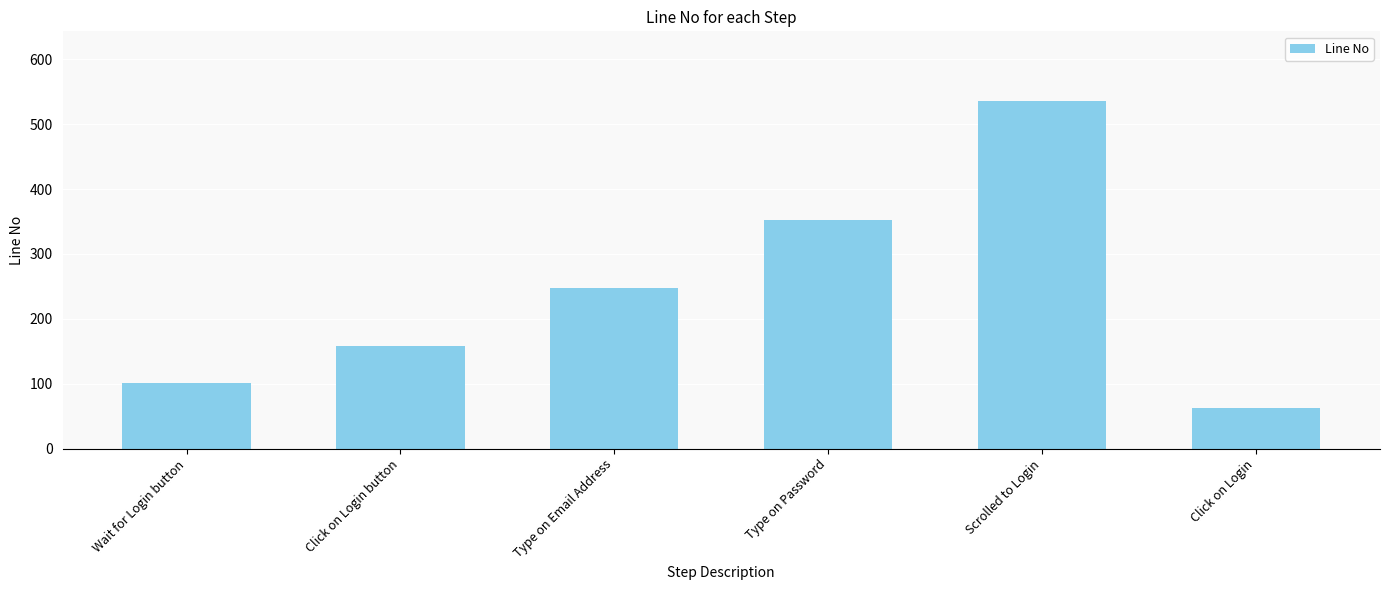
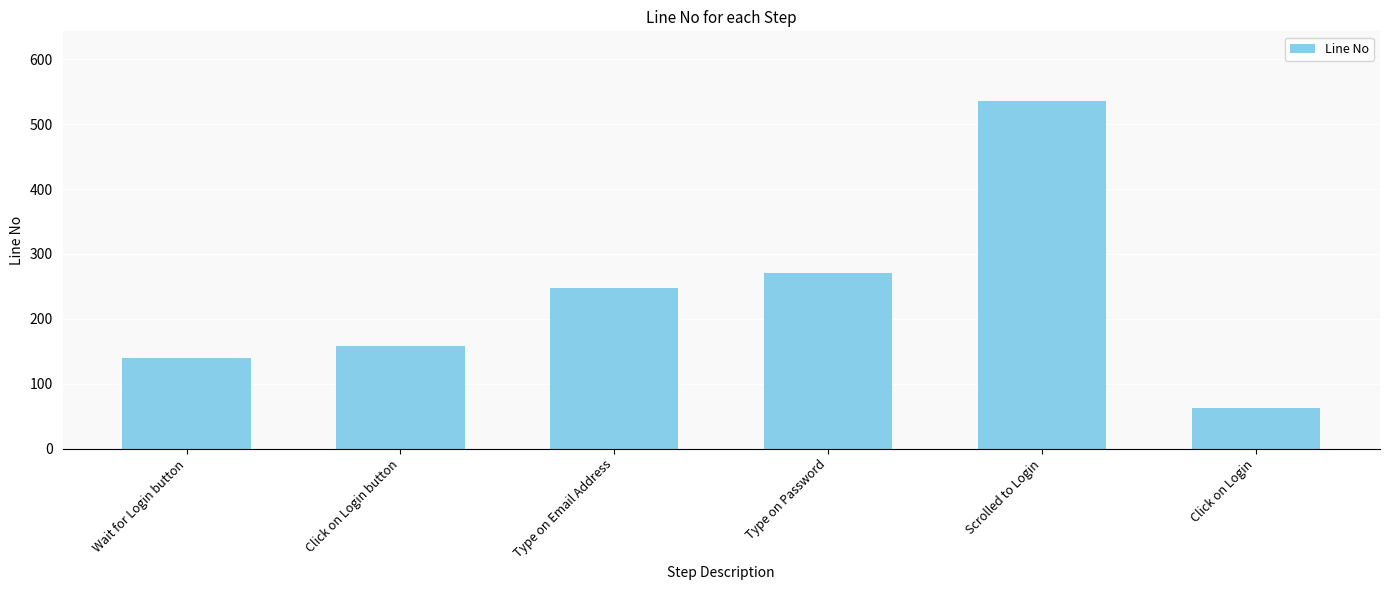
Wait for Login button: 100 -> 140
Type on Password: 350 -> 270
